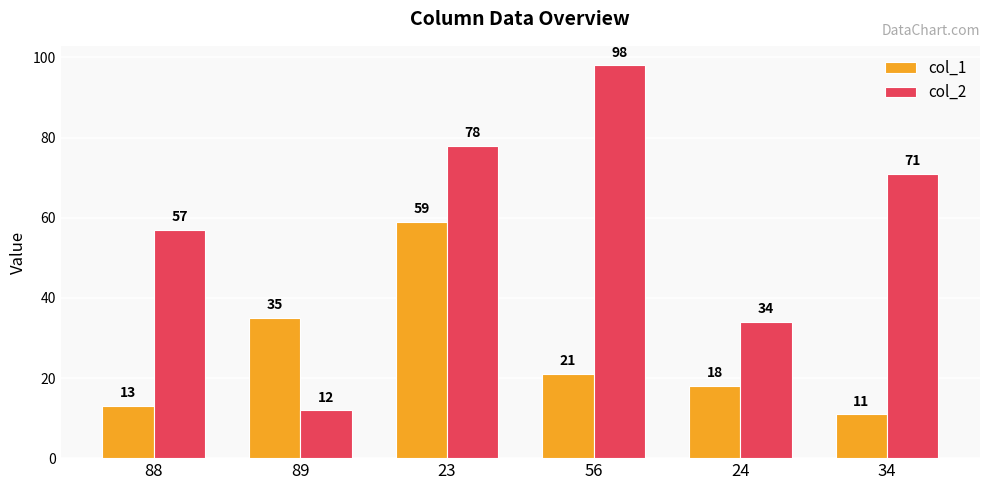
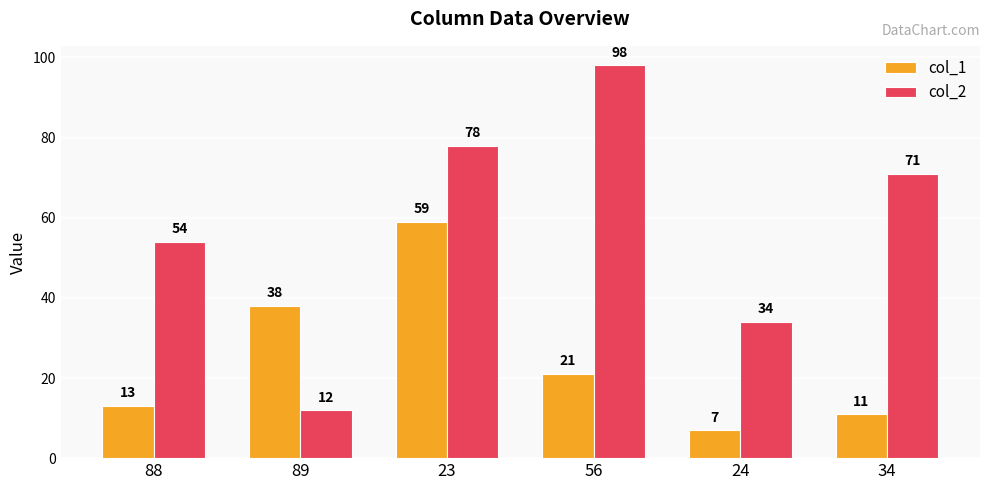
col_2, 88: 57 -> 54
col_1, 89: 35 -> 38
col_1, 24: 18 -> 7
